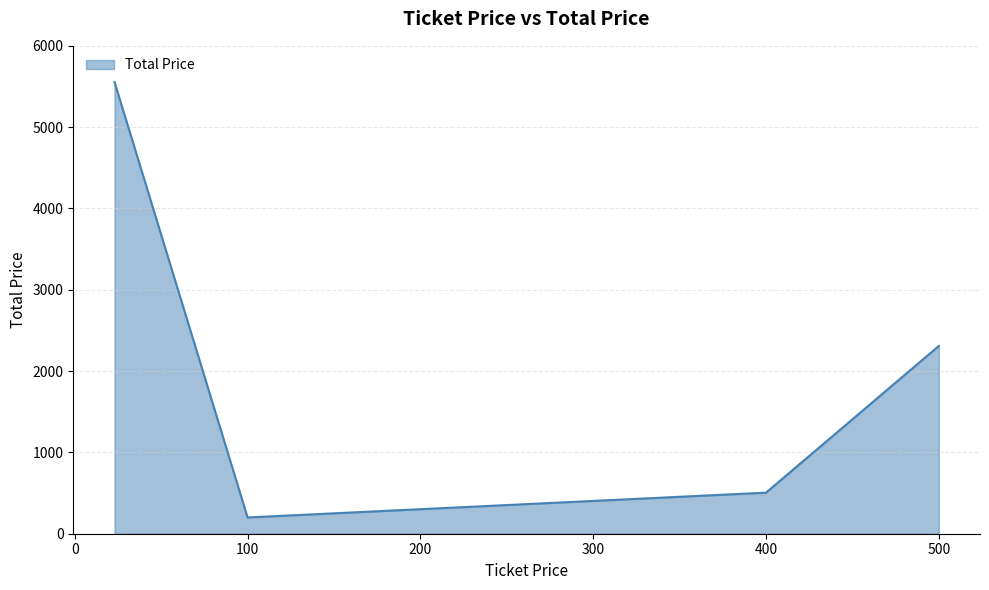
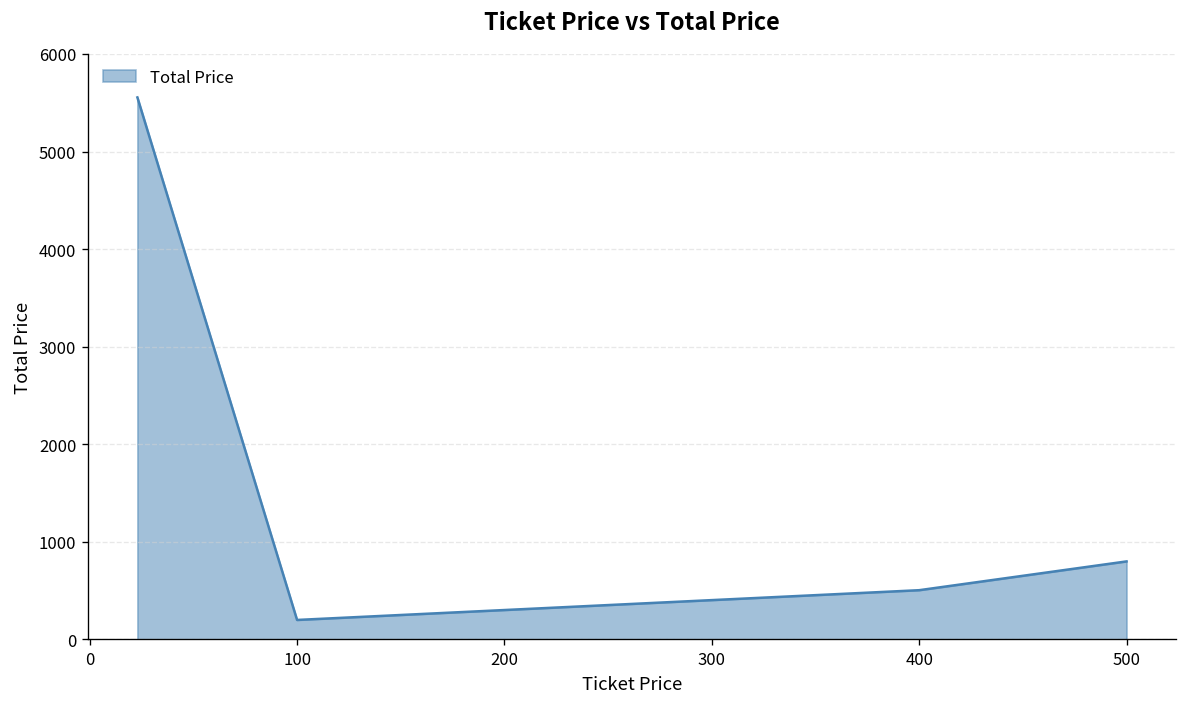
500: 2300 -> 800
